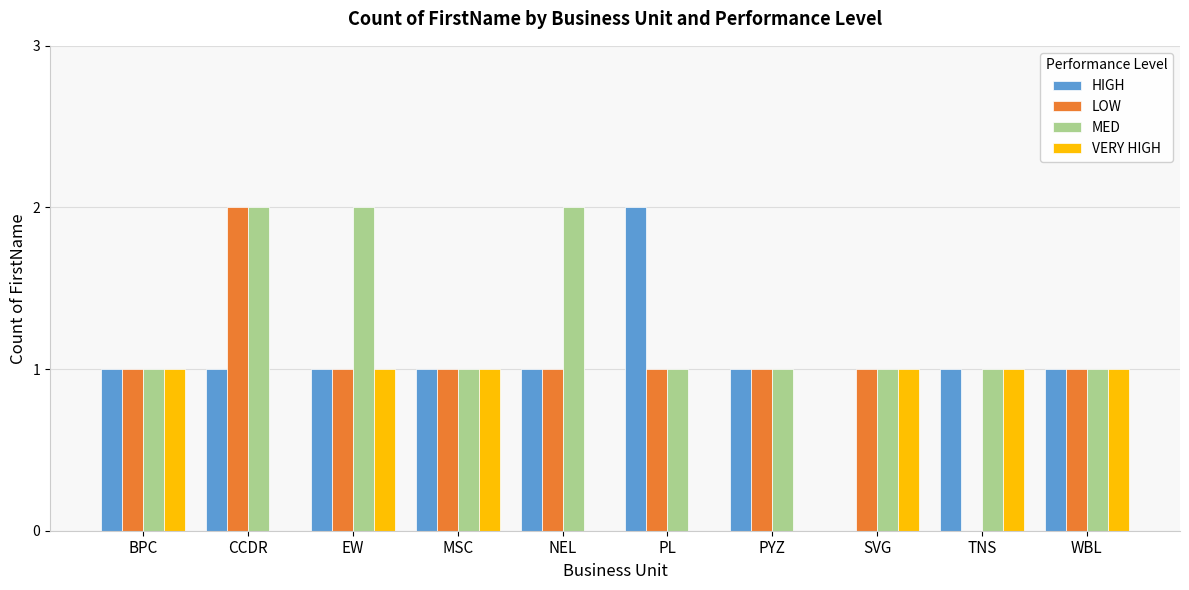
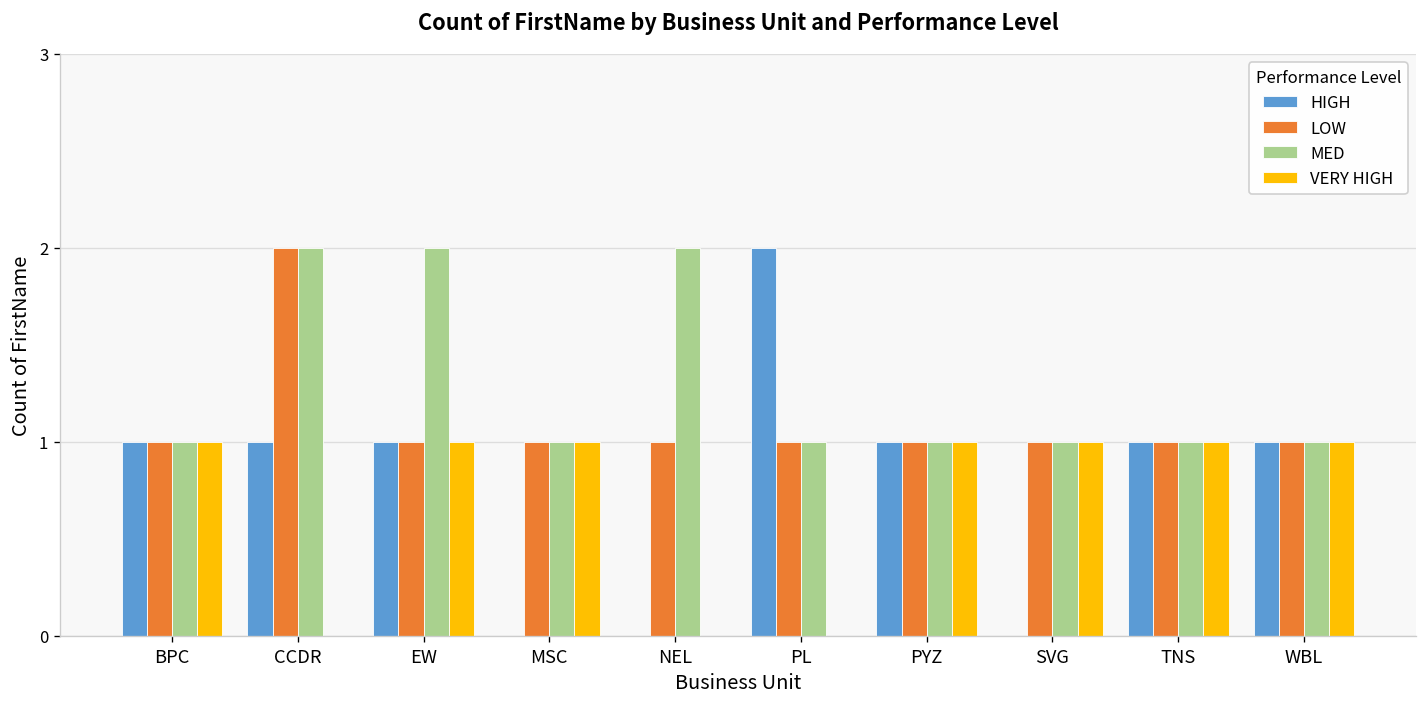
HIGH, MSC: 1 -> 0
HIGH, NEL: 1 -> 0
VERY HIGH, PYZ: 0 -> 1
LOW, TNS: 0 -> 1
